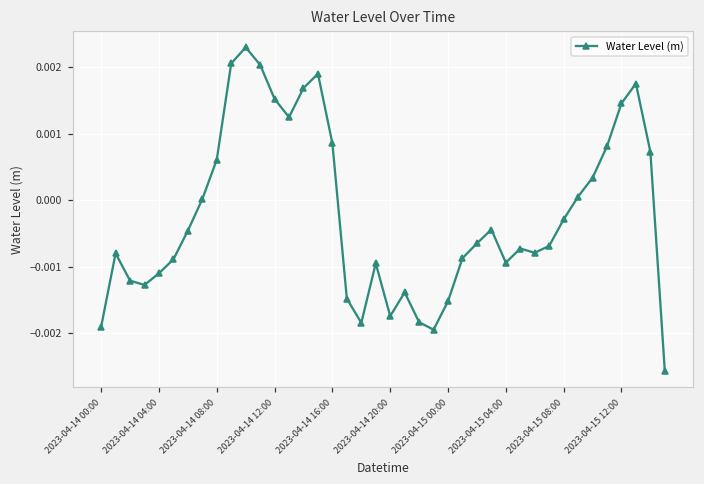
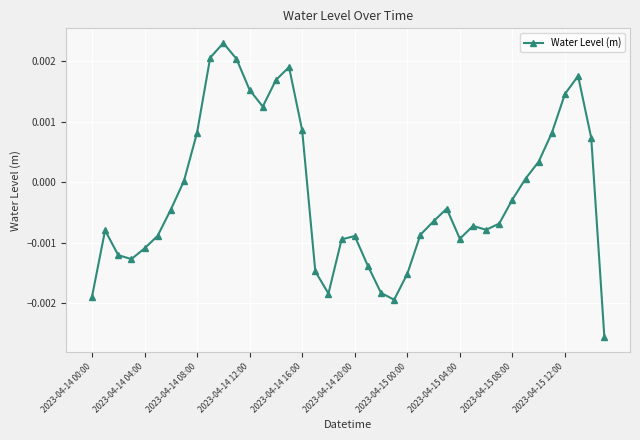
2023-04-14 08:00: 0.0006 -> 0.0008
2023-04-14 20:00: -0.0017 -> -0.0009
